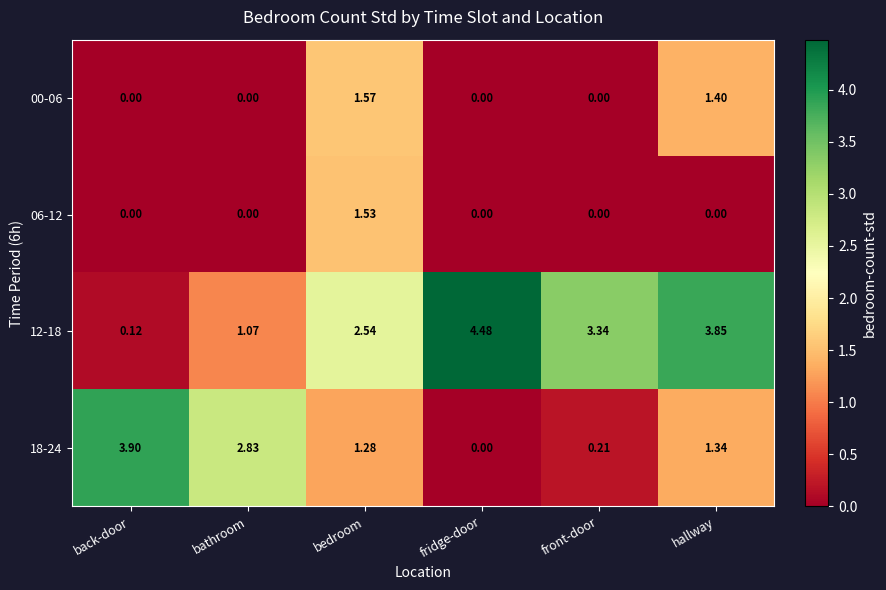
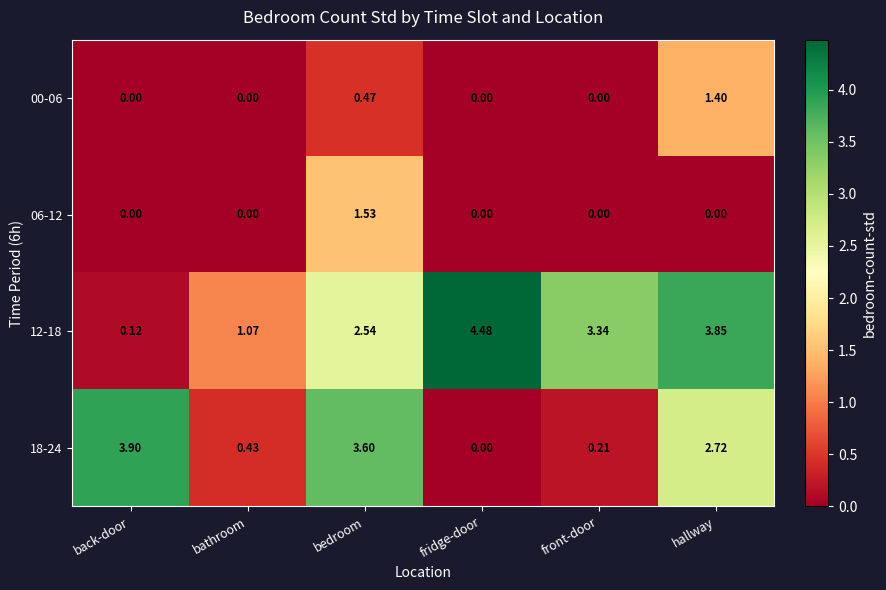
00-06, bedroom: 1.57 -> 0.47
18-24, bathroom: 2.83 -> 0.43
18-24, bedroom: 1.28 -> 3.60
18-24, hallway: 1.34 -> 2.72
